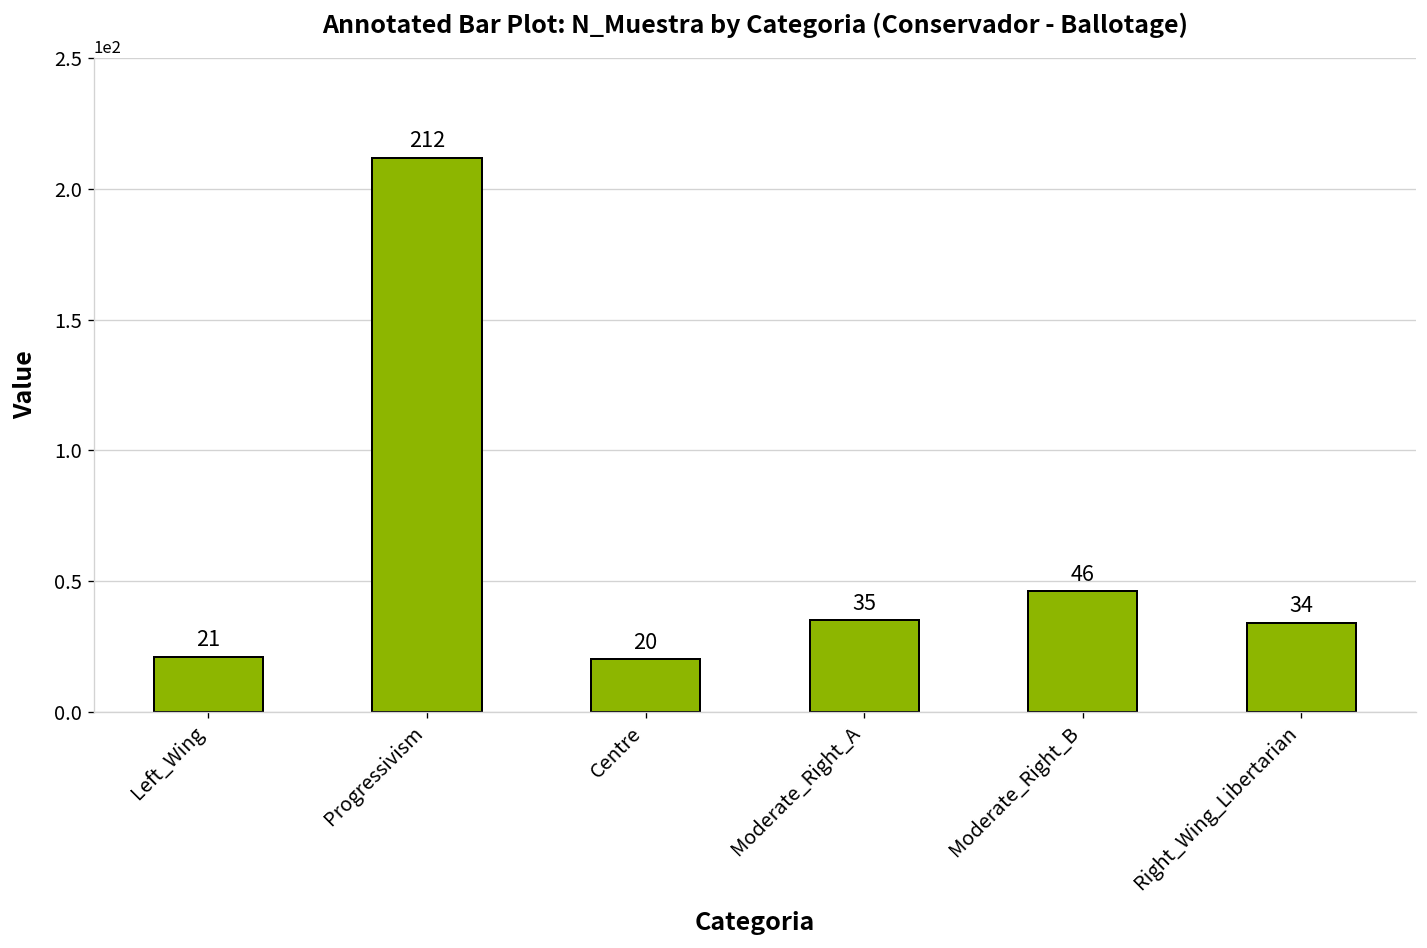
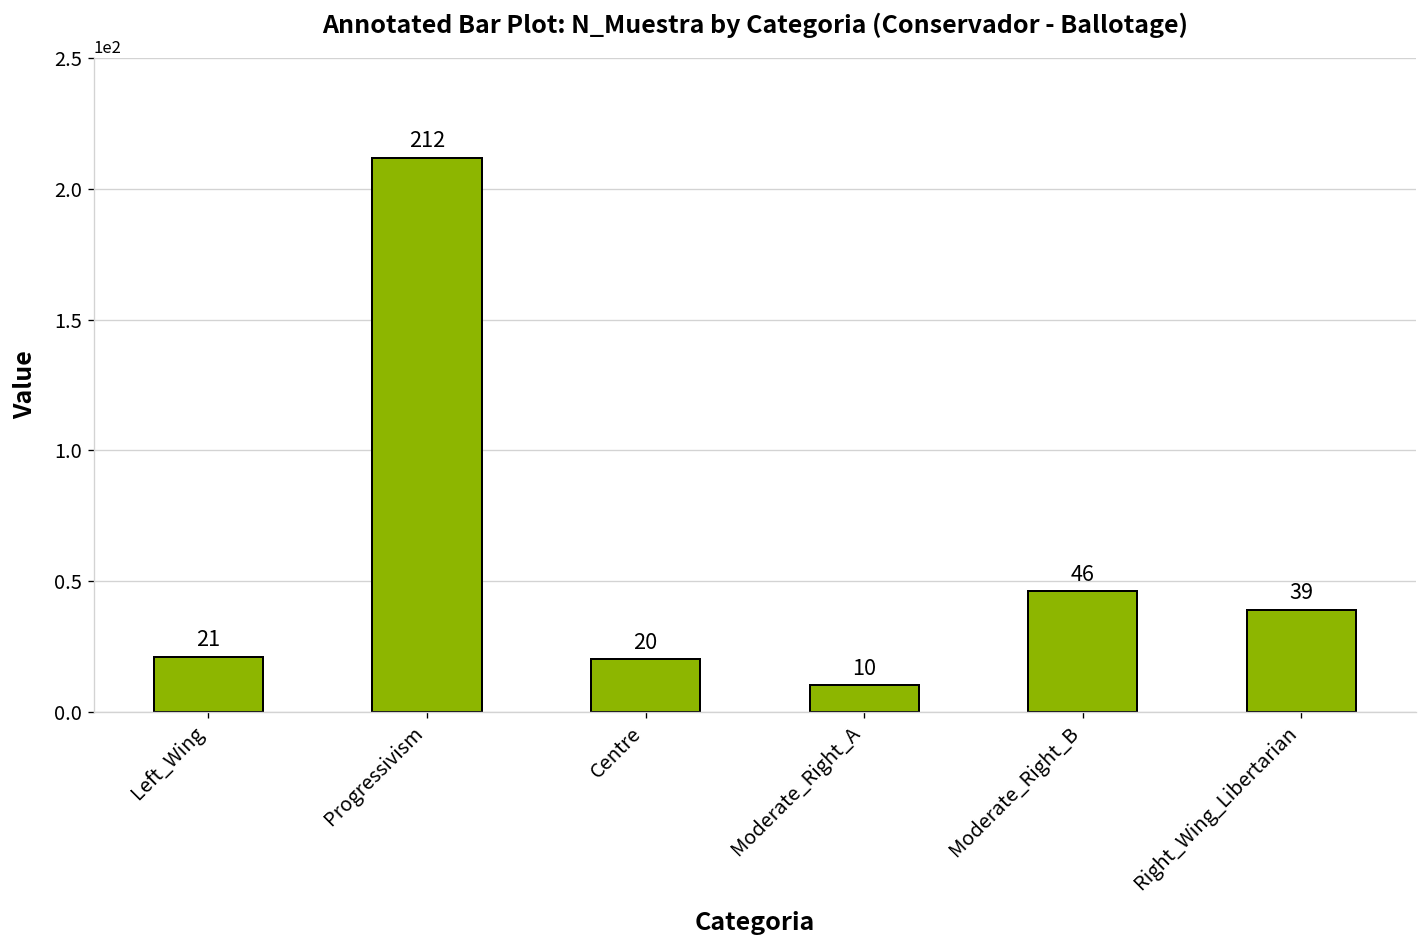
Moderate_Right_A: 35 -> 10
Right_Wing_Libertarian: 34 -> 39
